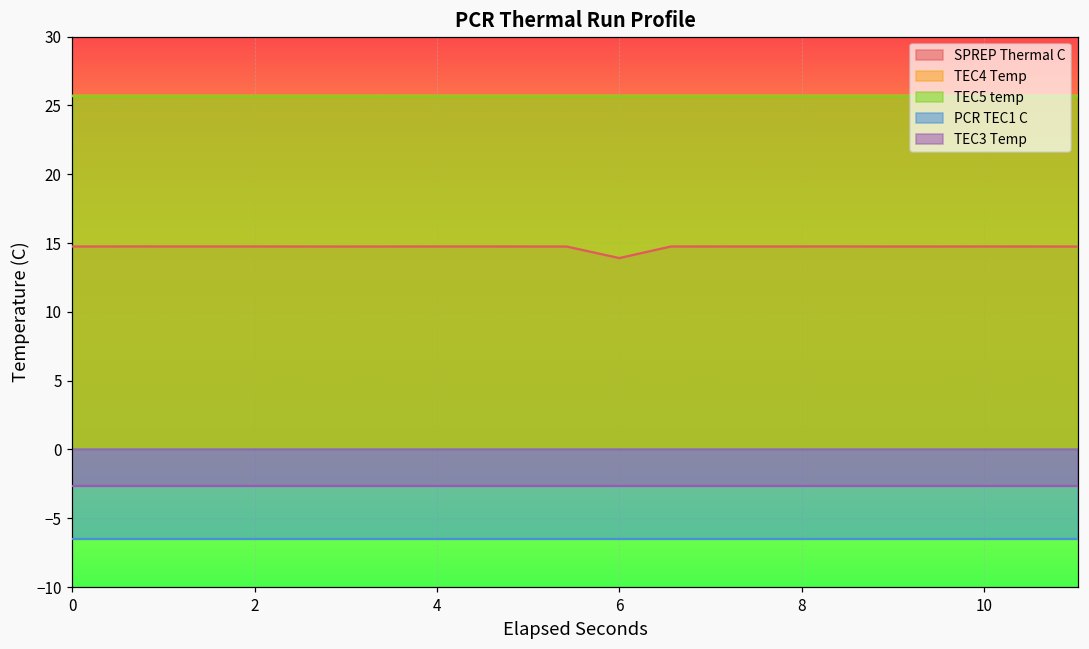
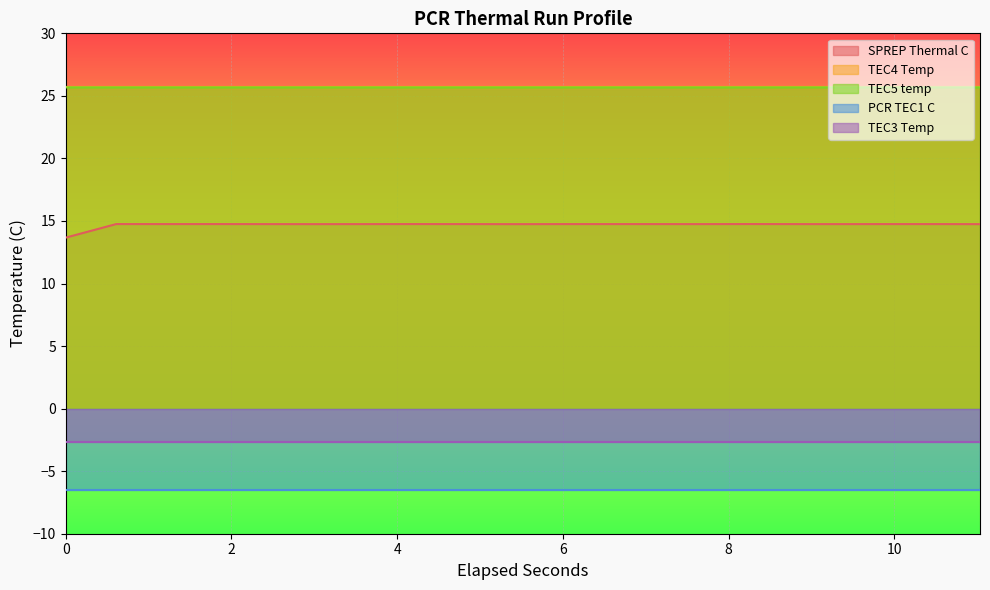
SPREP Thermal C, 0: 14.8 -> 13.7
SPREP Thermal C, 6: 13.9 -> 14.8
